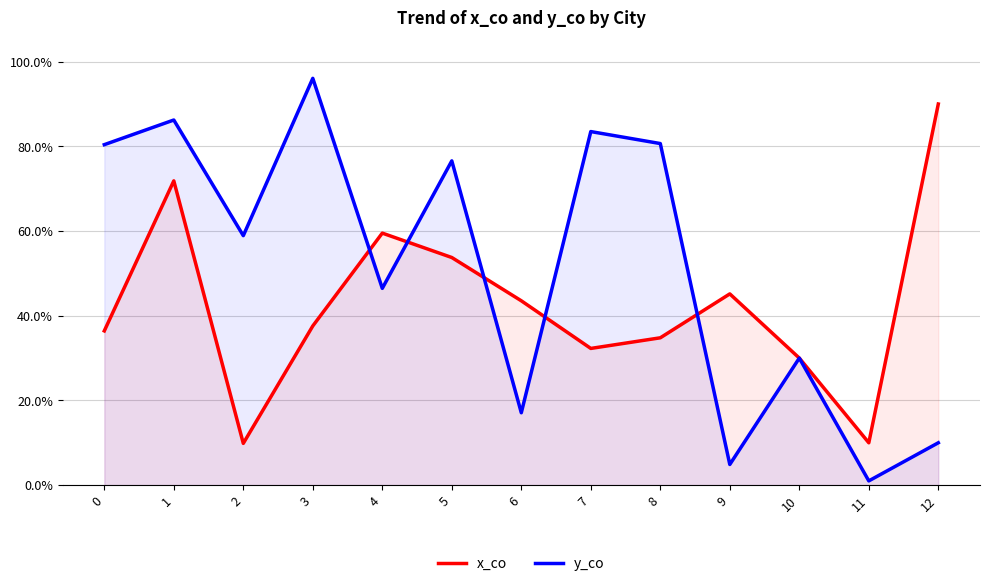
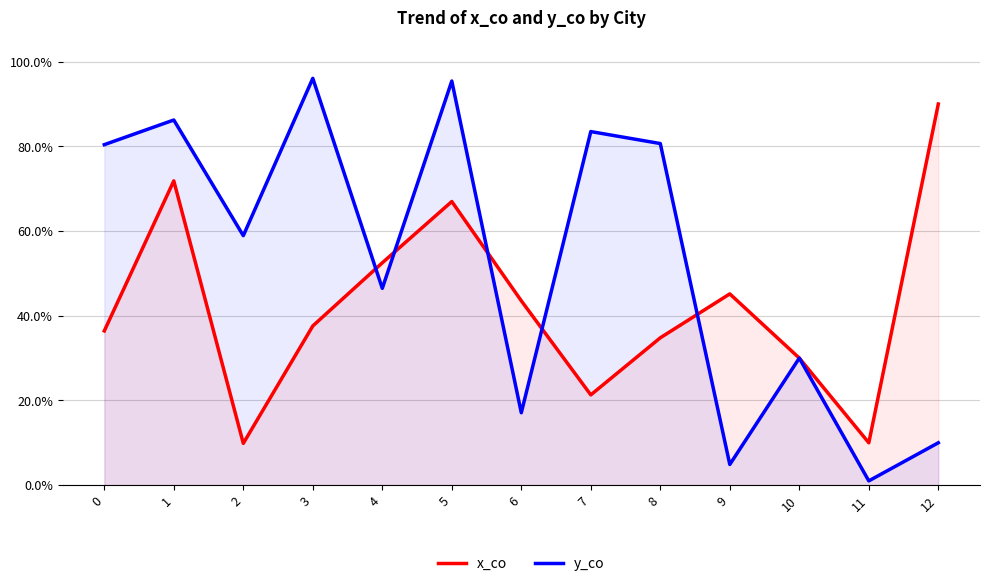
x_co, 4: 60% -> 53%
x_co, 5: 54% -> 67%
y_co, 5: 77% -> 95%
x_co, 7: 32% -> 21%
